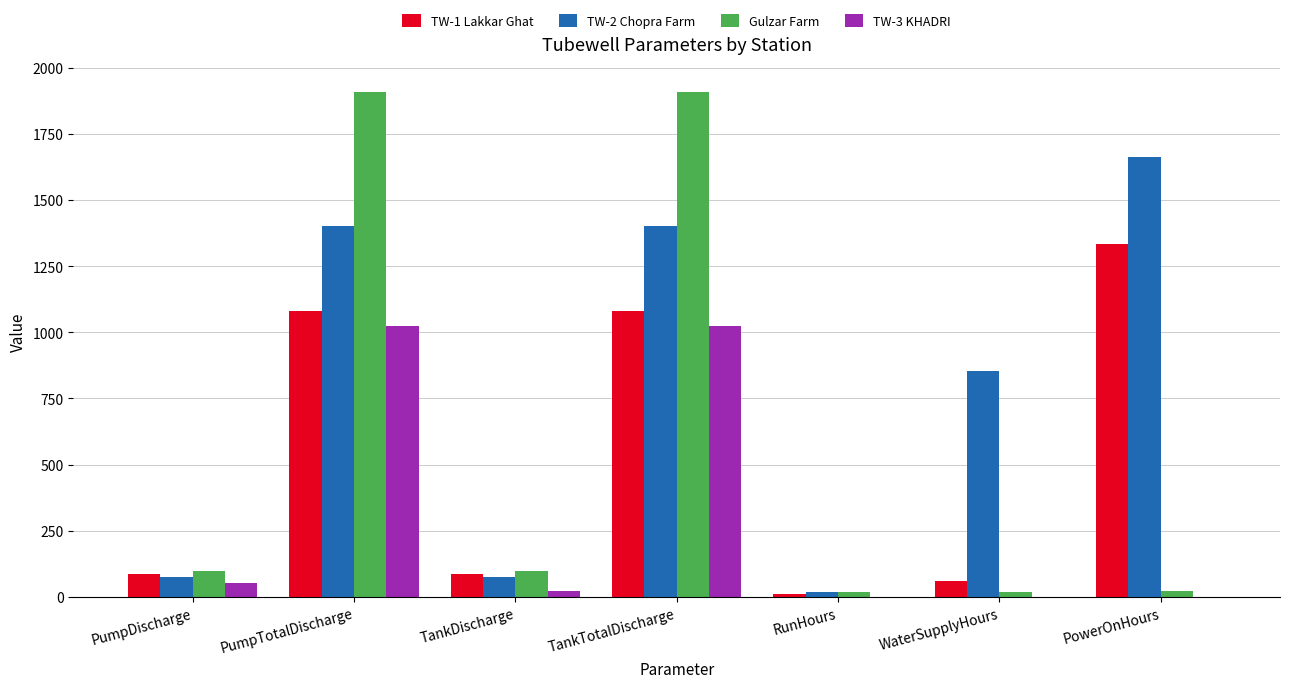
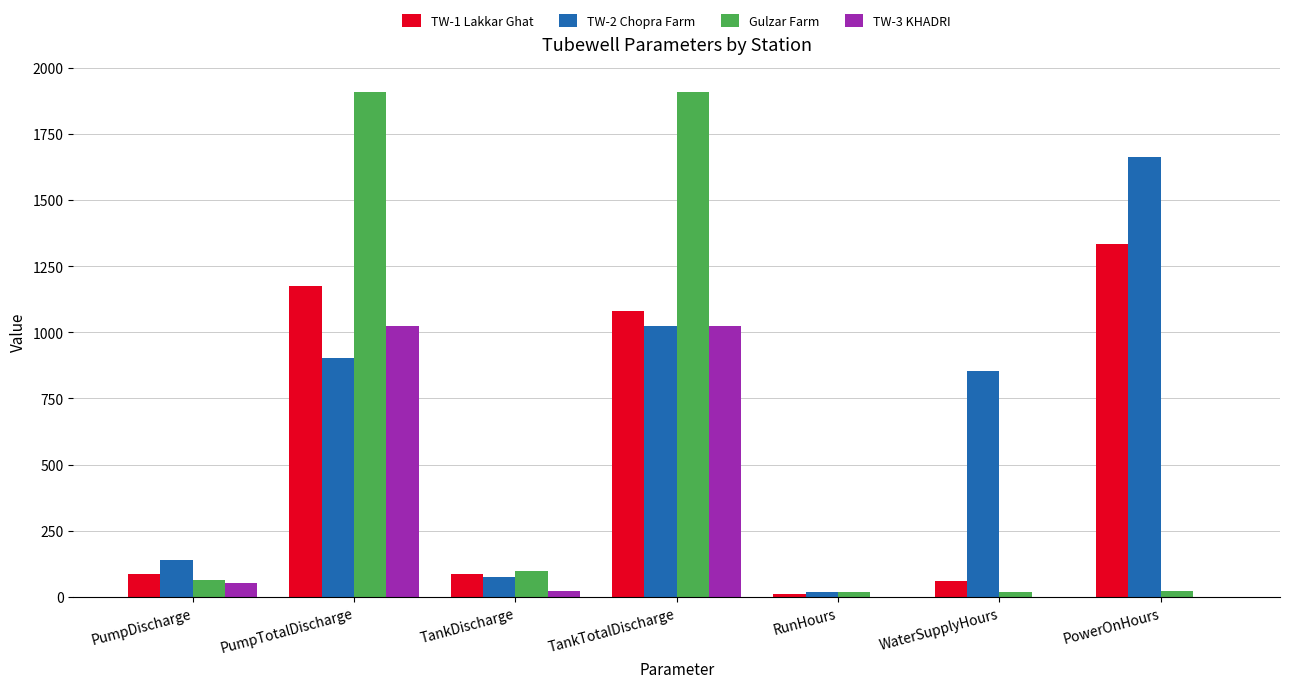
TW-2 Chopra Farm, PumpDischarge: 70 -> 140
Gulzar Farm, PumpDischarge: 100 -> 70
TW-1 Lakkar Ghat, PumpTotalDischarge: 1080 -> 1170
TW-2 Chopra Farm, PumpTotalDischarge: 1400 -> 900
TW-2 Chopra Farm, TankTotalDischarge: 1400 -> 1020
